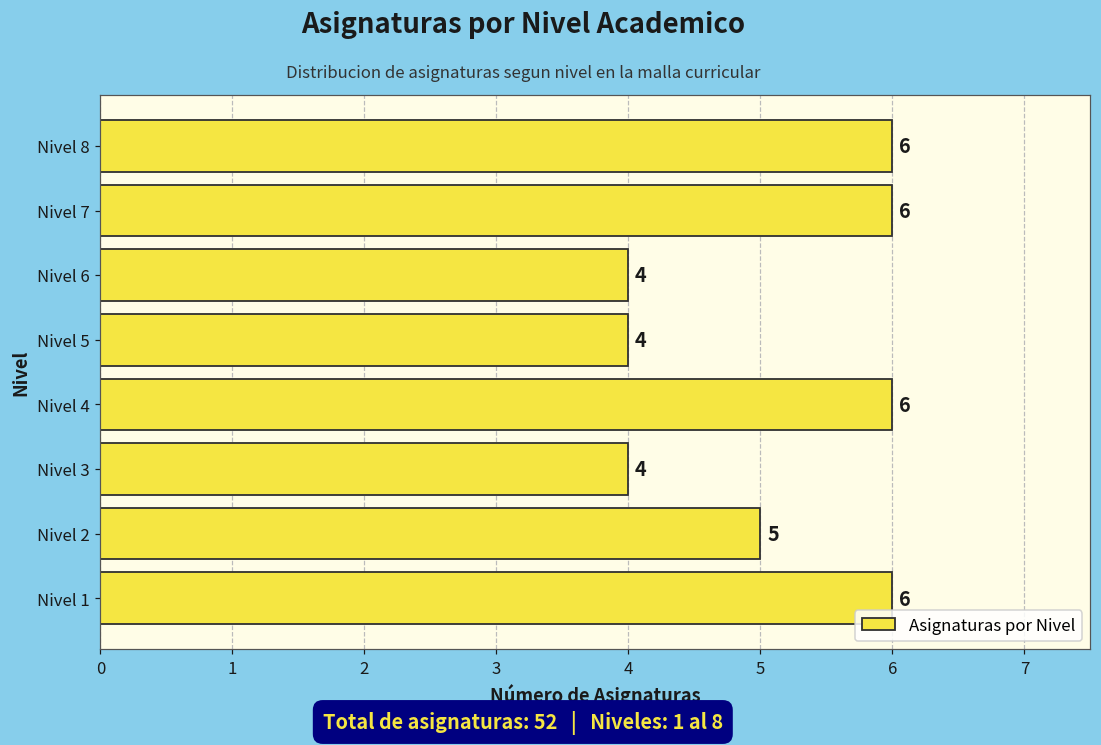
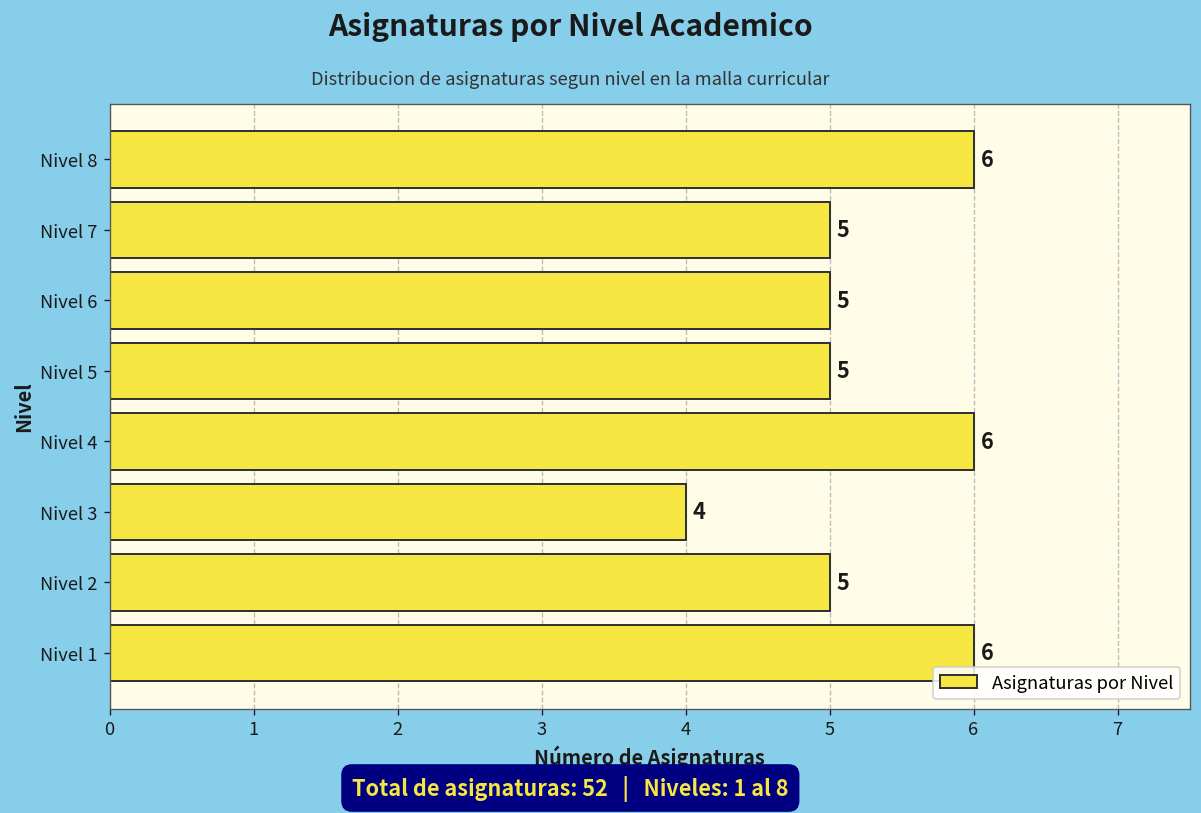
Nivel 7: 6 -> 5
Nivel 6: 4 -> 5
Nivel 5: 4 -> 5
